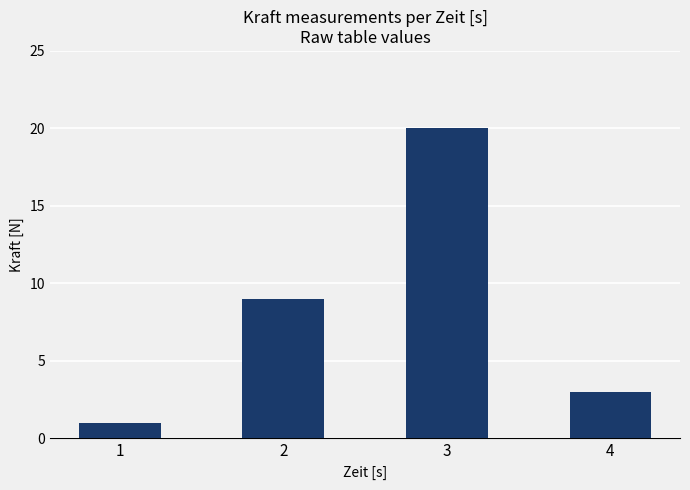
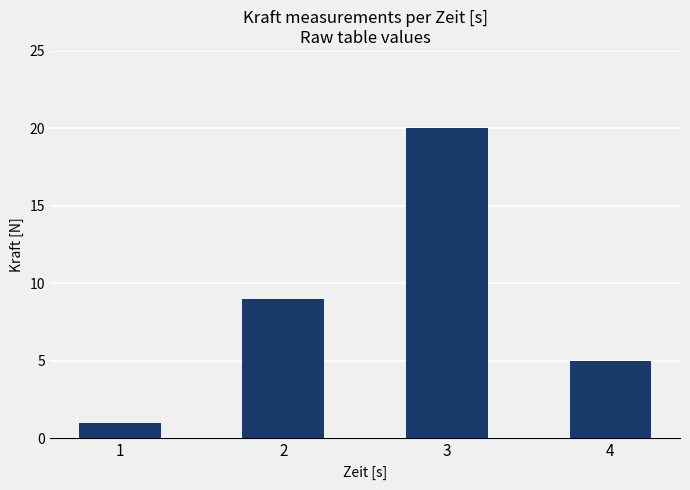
4: 3 -> 5
